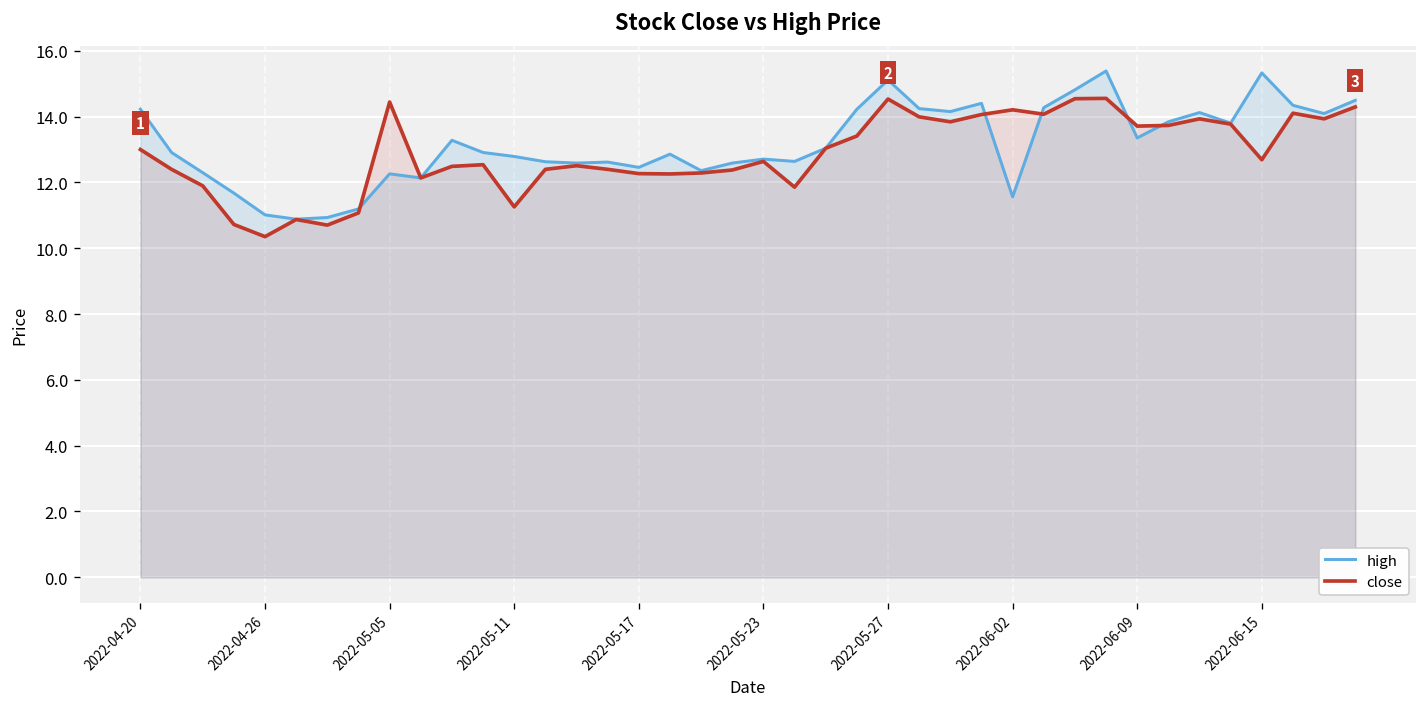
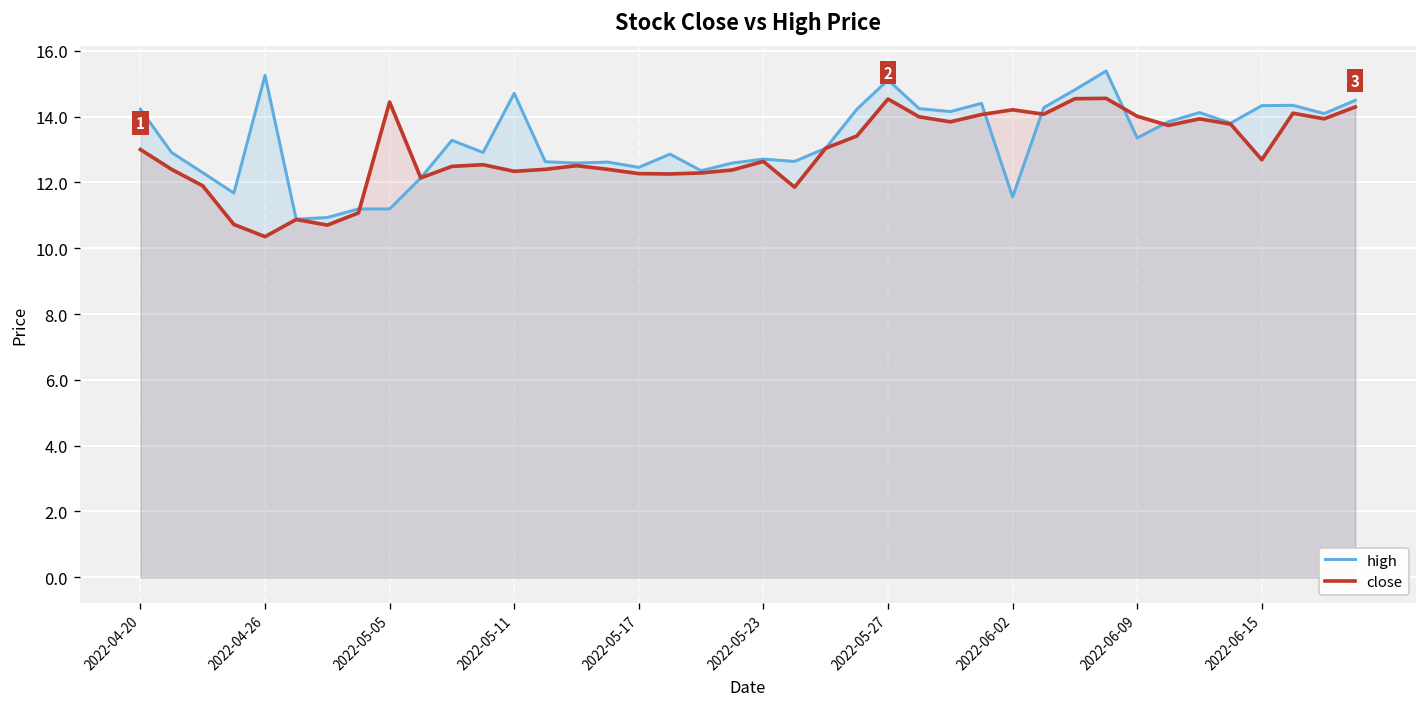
high, 2022-04-26: 11.0 -> 15.3
high, 2022-05-05: 12.3 -> 11.2
high, 2022-05-11: 12.8 -> 14.7
close, 2022-05-11: 11.3 -> 12.3
close, 2022-06-09: 13.7 -> 14.0
high, 2022-06-15: 15.3 -> 14.3
